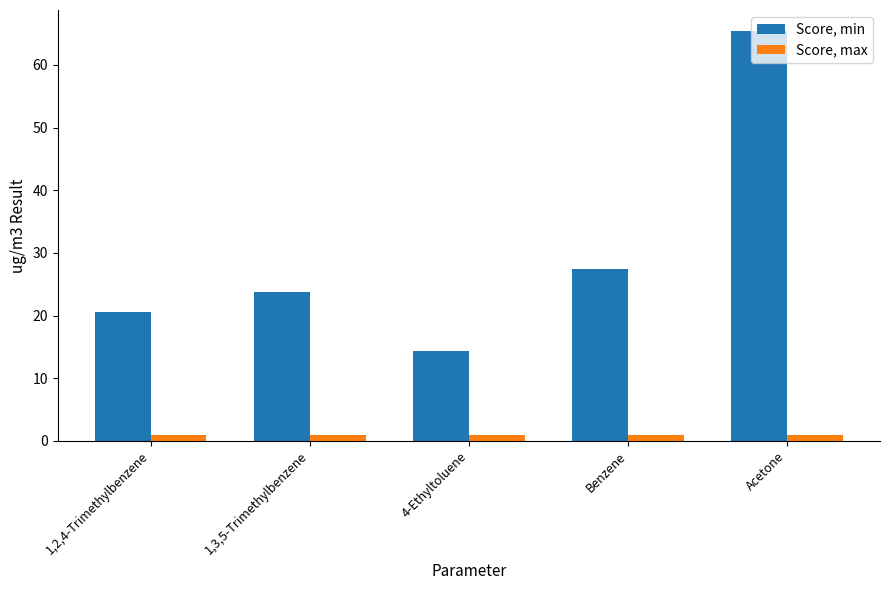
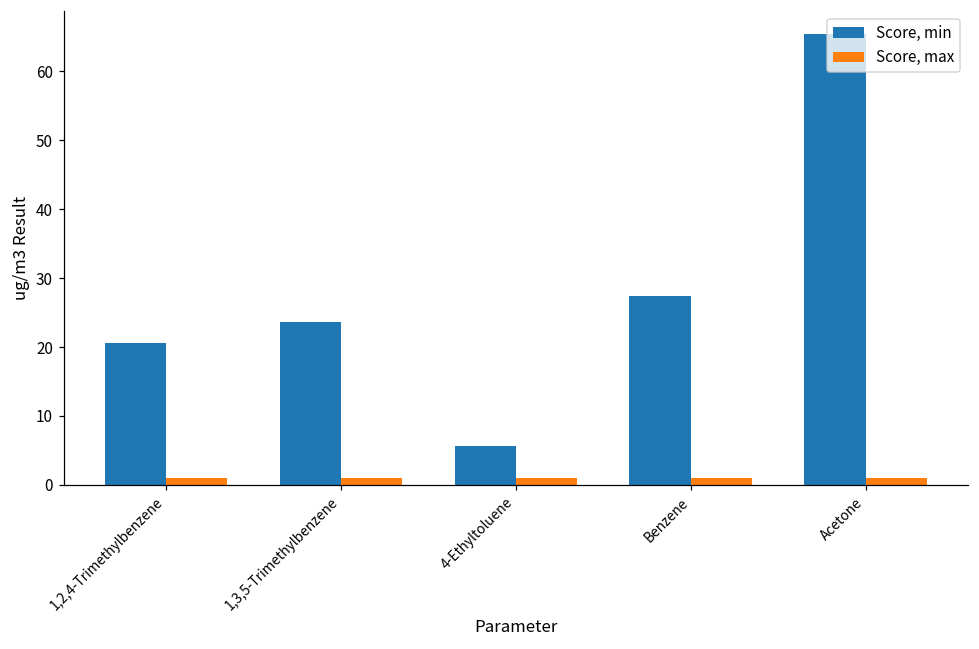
Score, min, 4-Ethyltoluene: 14 -> 6
